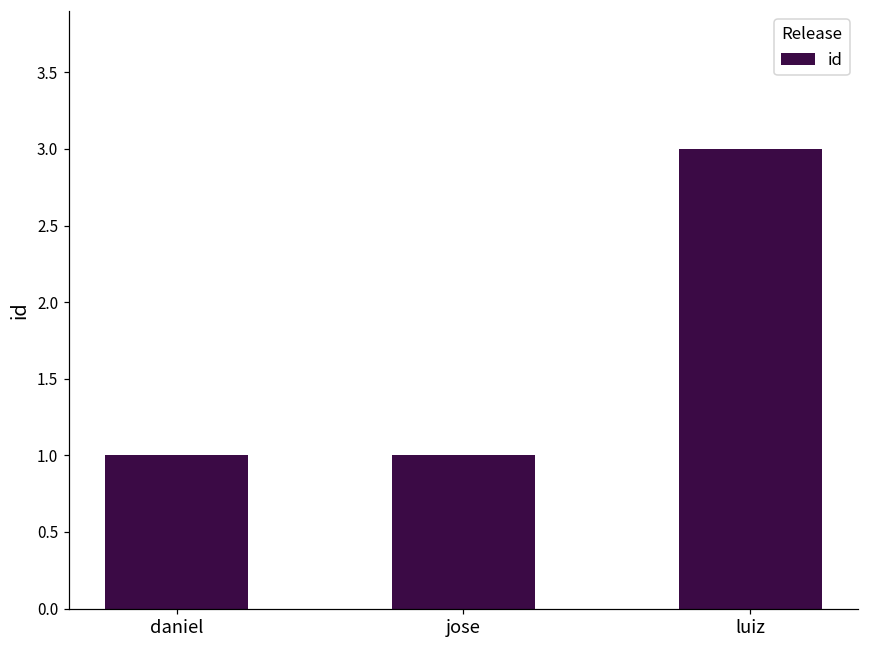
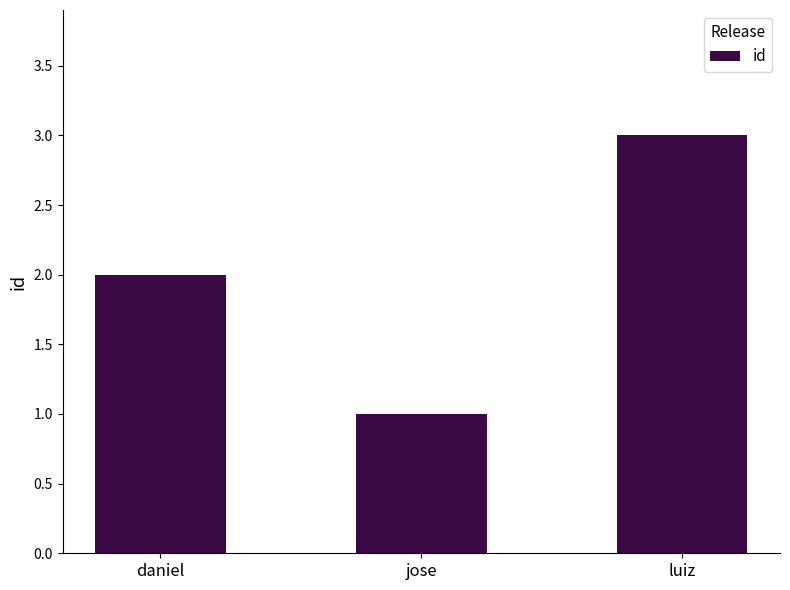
daniel: 1 -> 2
